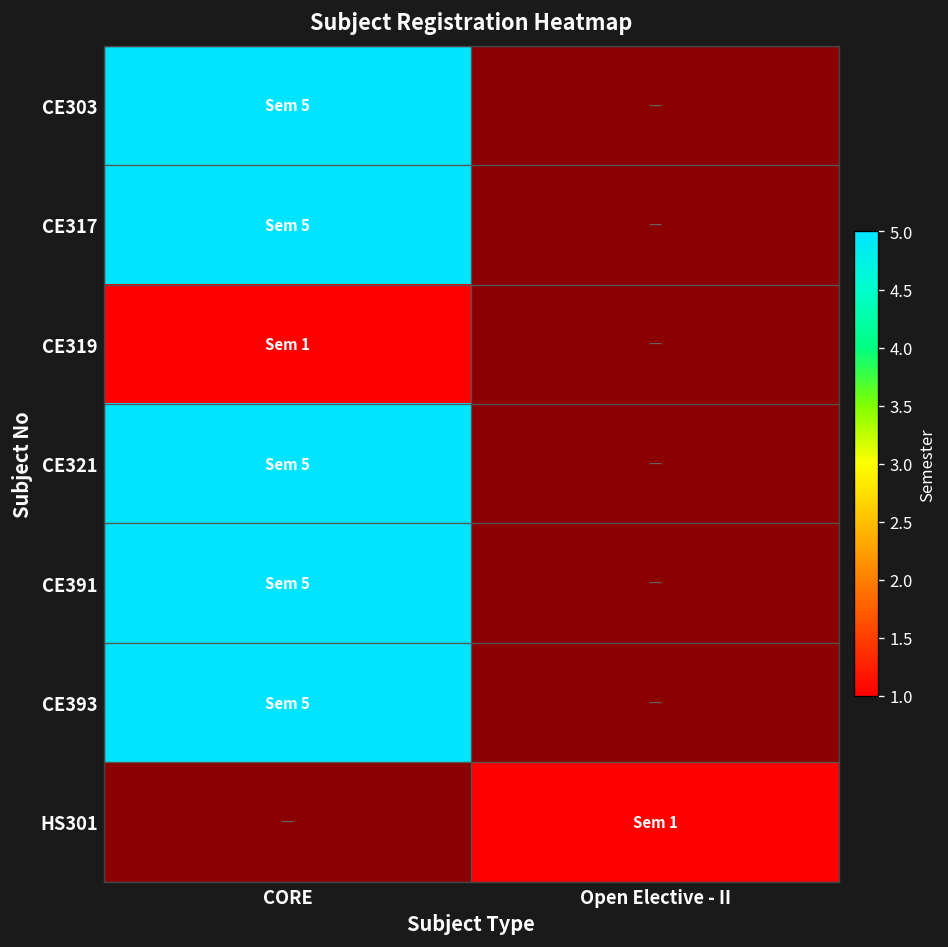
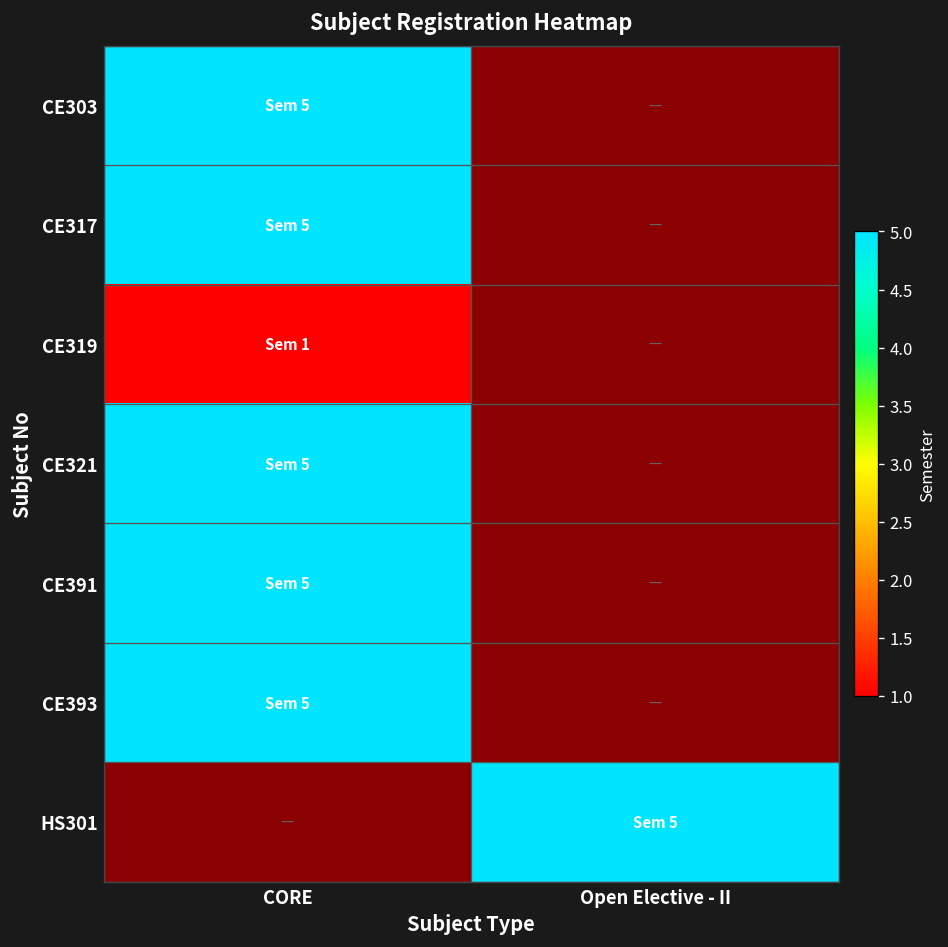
HS301, Open Elective - II: 1 -> 5
